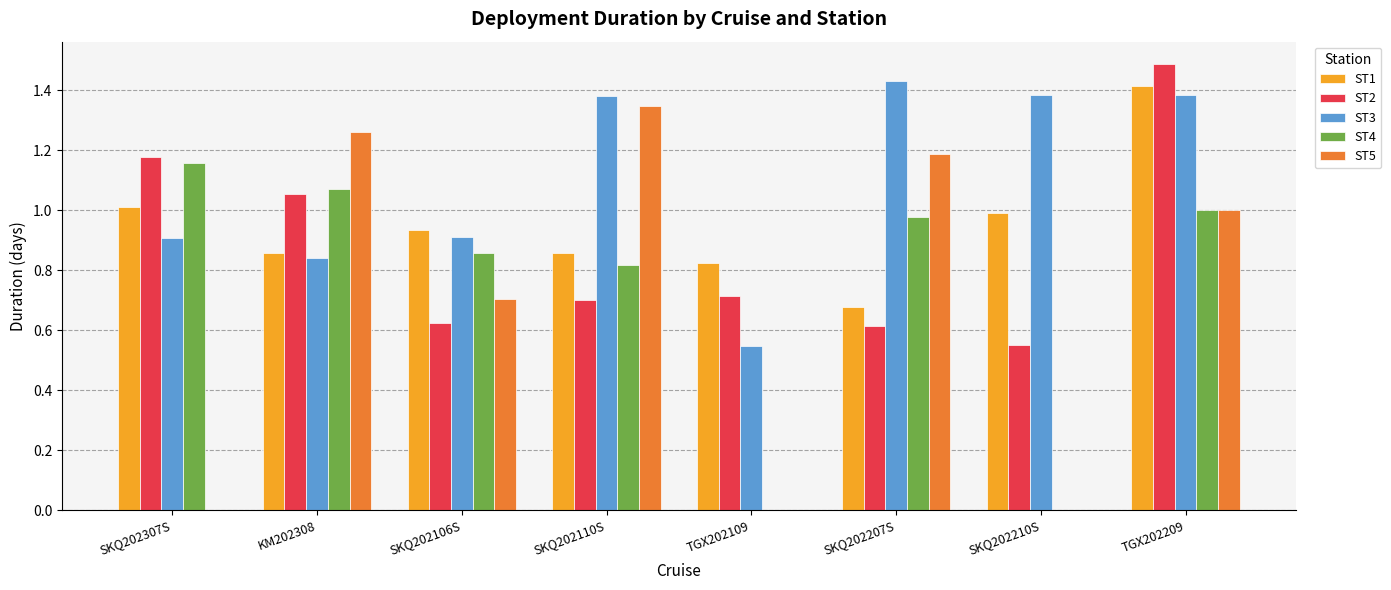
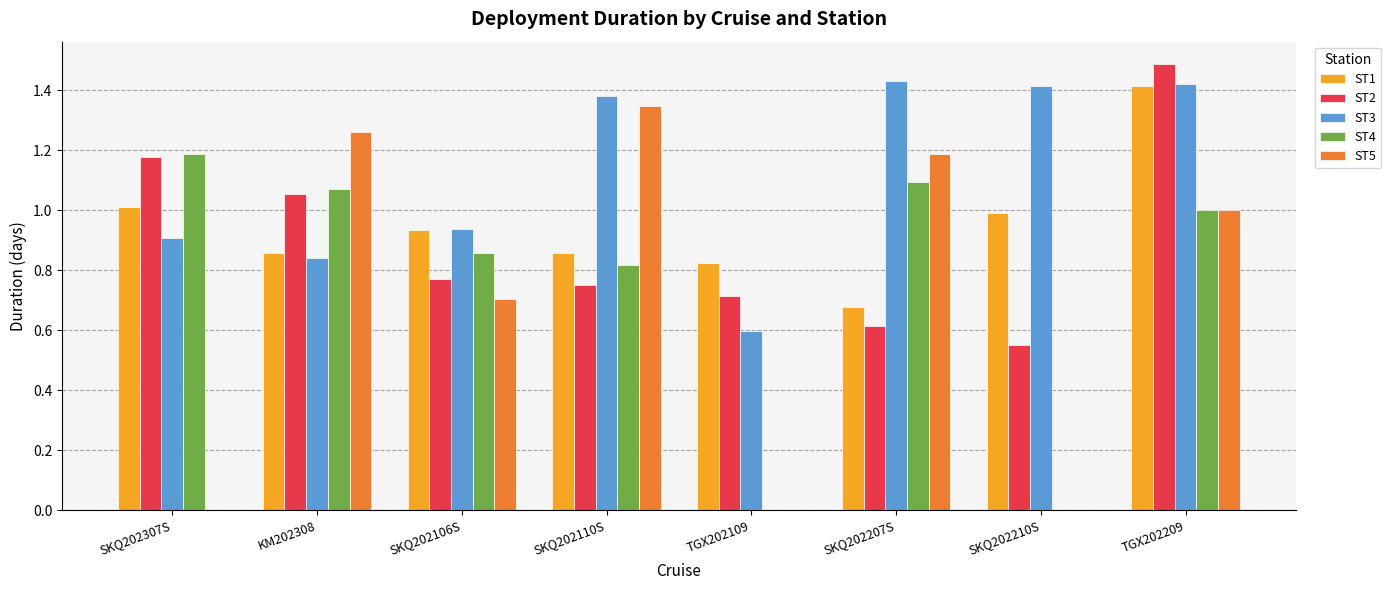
ST4, SKQ202307S: 1.16 -> 1.19
ST2, SKQ202106S: 0.62 -> 0.77
ST3, SKQ202106S: 0.91 -> 0.94
ST2, SKQ202110S: 0.70 -> 0.75
ST3, TGX202109: 0.55 -> 0.60
ST4, SKQ202207S: 0.98 -> 1.10
ST3, SKQ202210S: 1.38 -> 1.41
ST3, TGX202209: 1.38 -> 1.42
